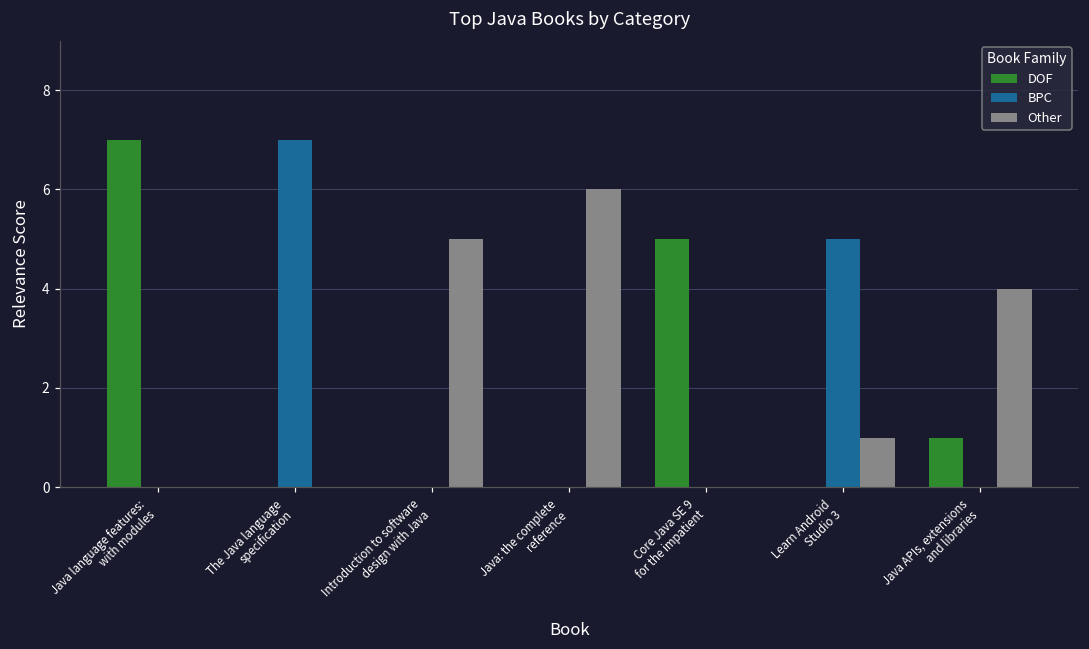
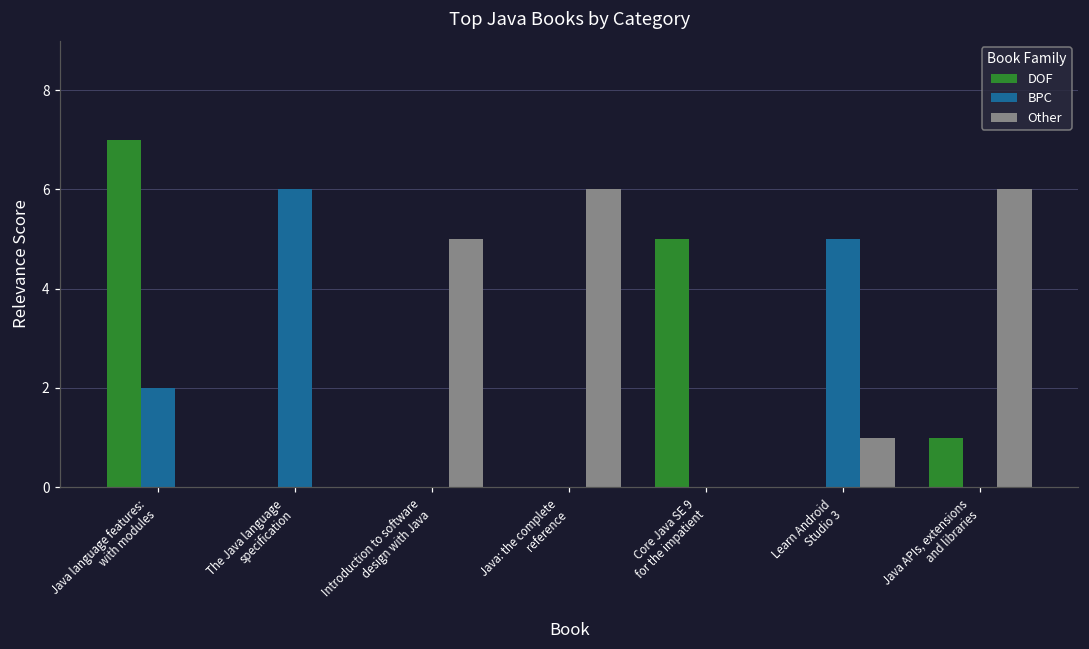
BPC, Java language features: with modules: 0 -> 2
BPC, The Java language specification: 7 -> 6
Other, Java APIs, extensions and libraries: 4 -> 6
